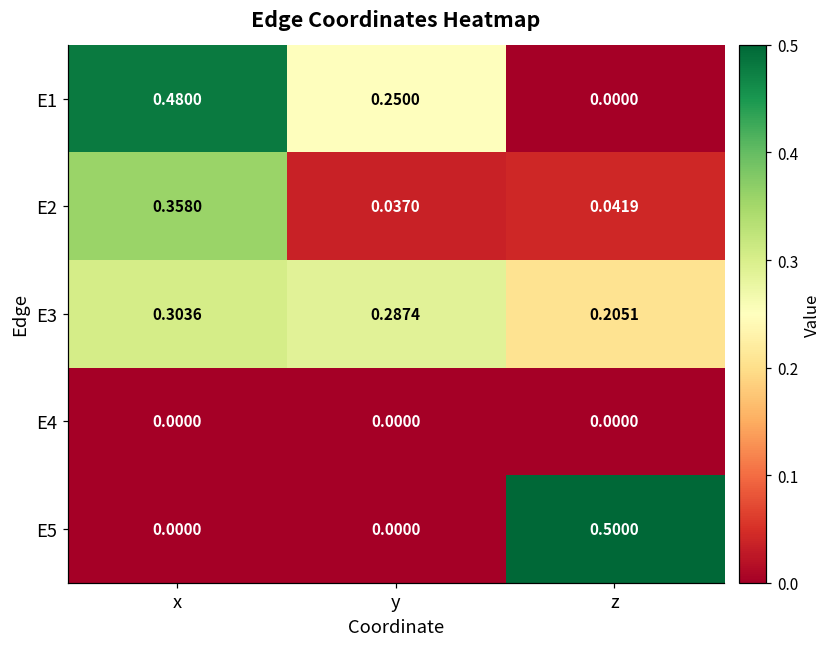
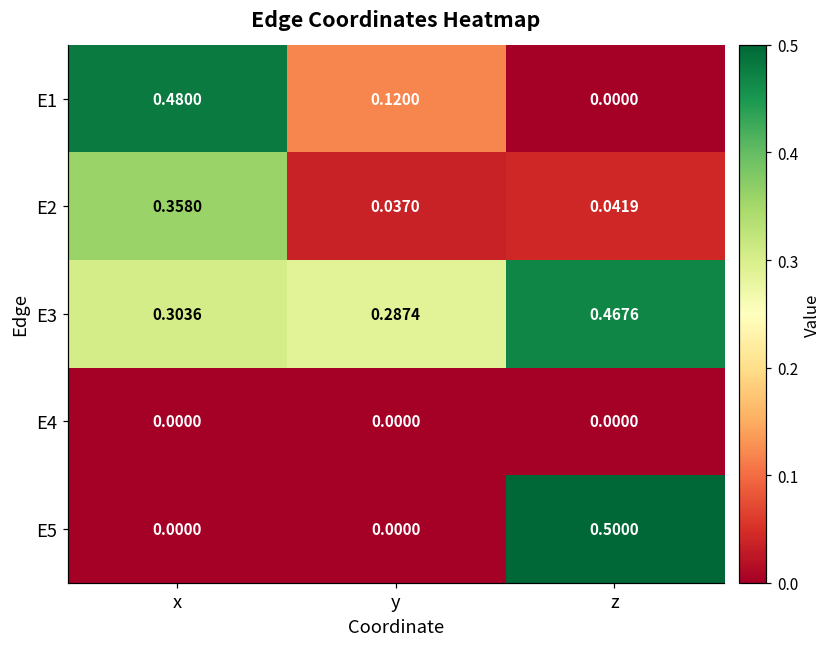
E1, y: 0.2500 -> 0.1200
E3, z: 0.2051 -> 0.4676
